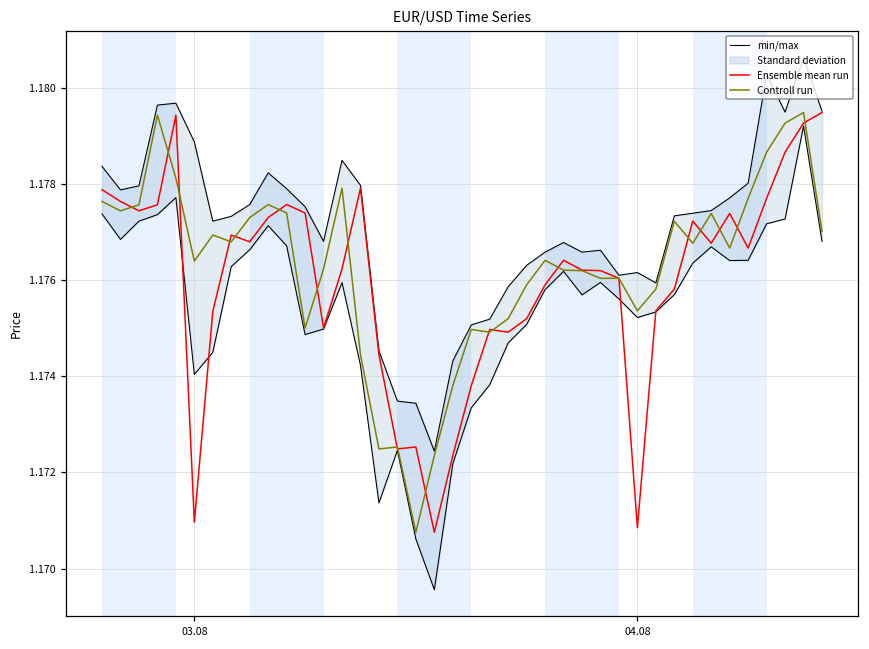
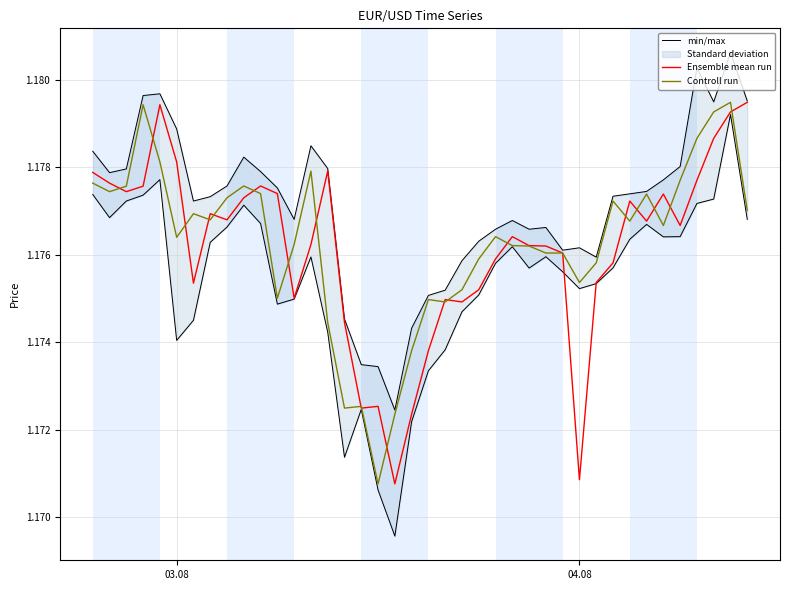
Ensemble mean run, 03.08: 1.1710 -> 1.1781
